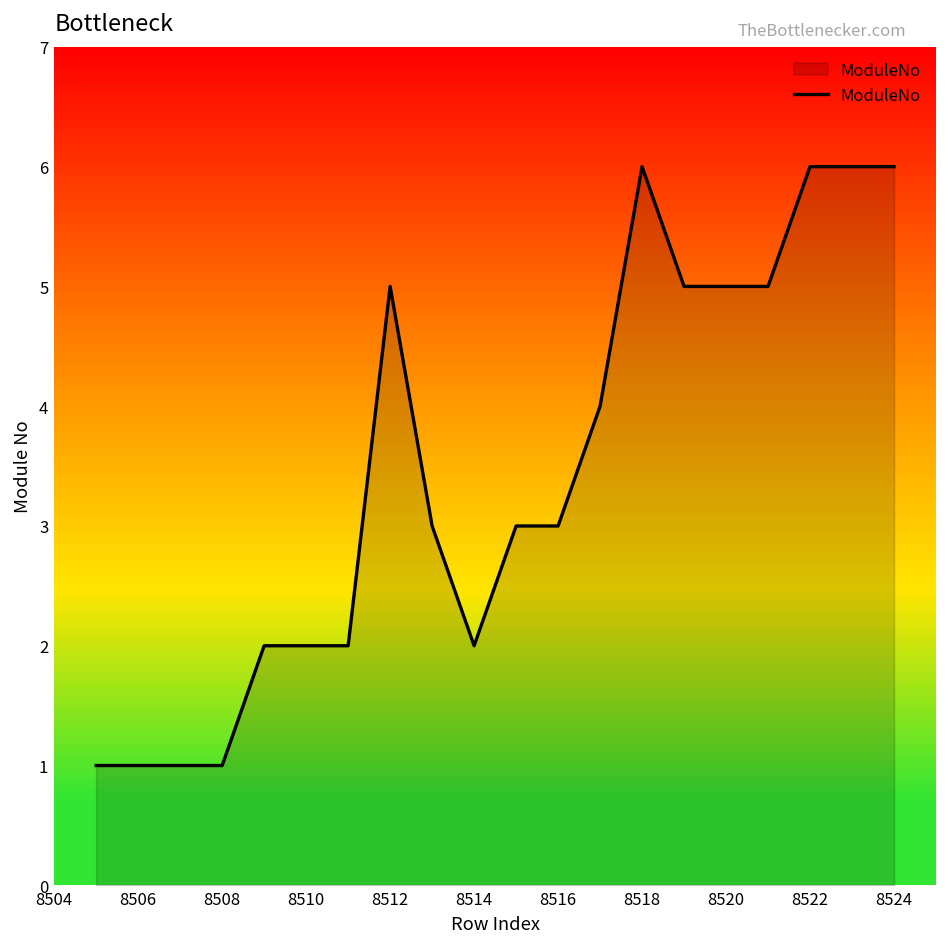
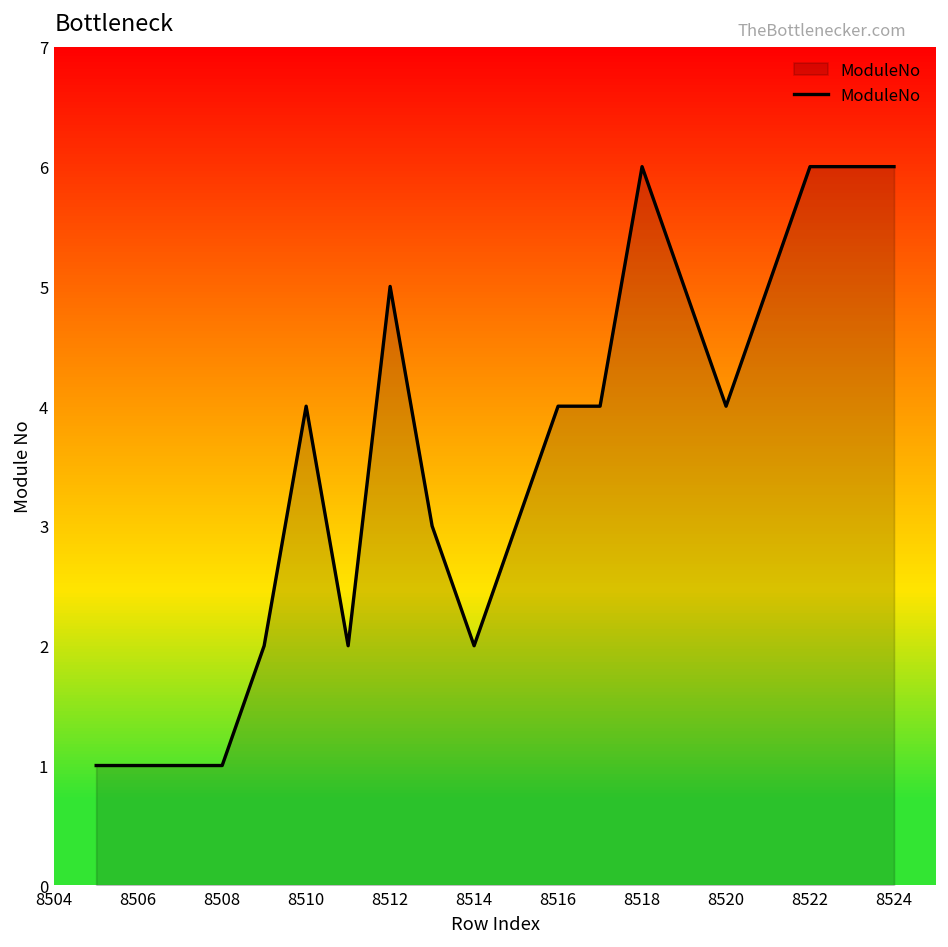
8510: 2 -> 4
8516: 3 -> 4
8520: 5 -> 4
